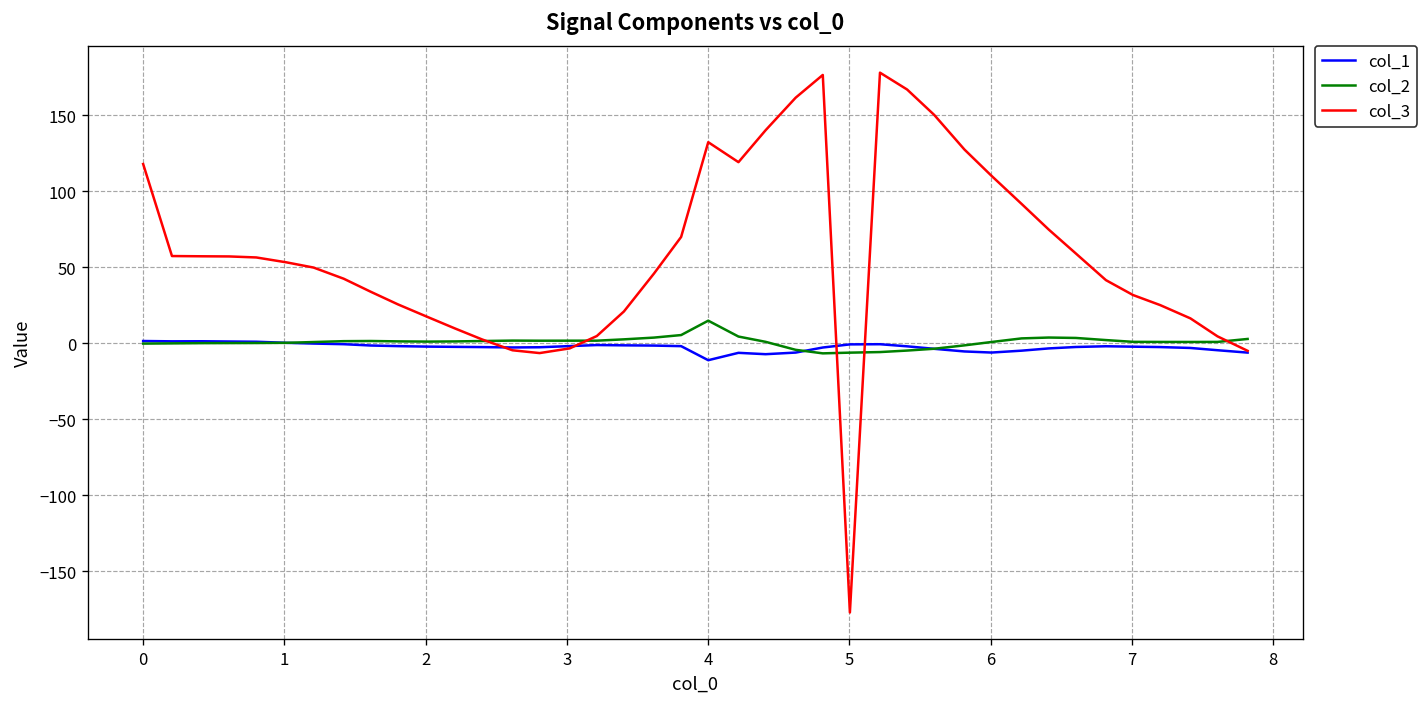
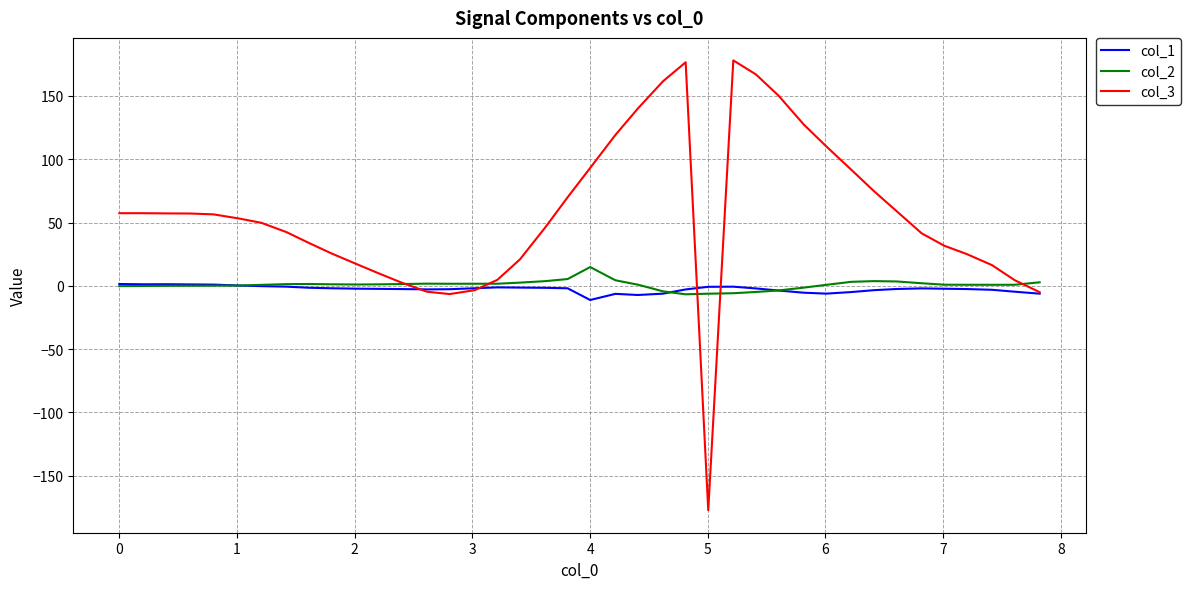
col_3, 0: 118 -> 57
col_3, 4: 132 -> 93
